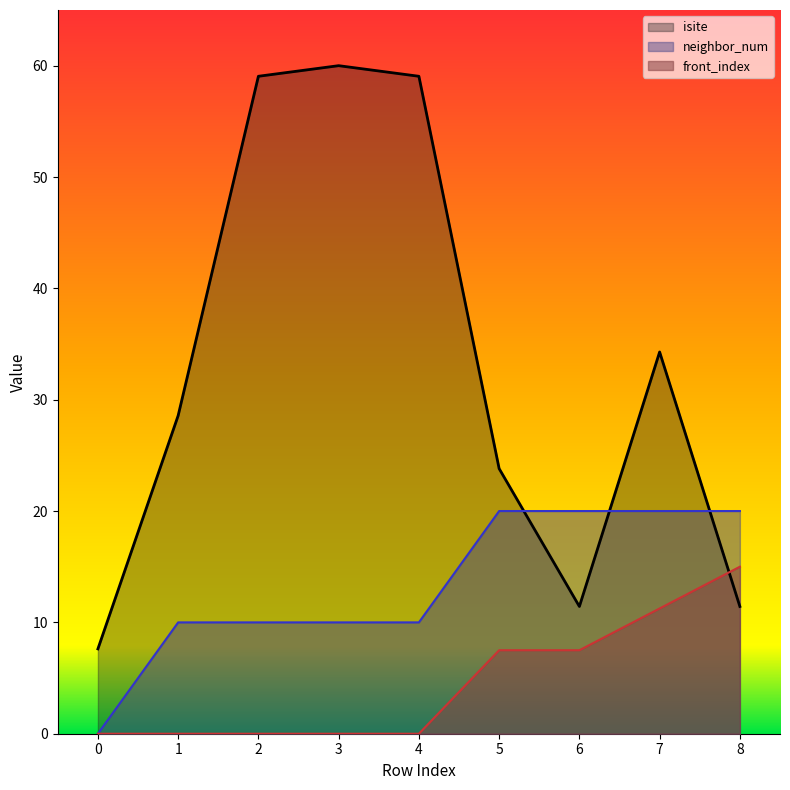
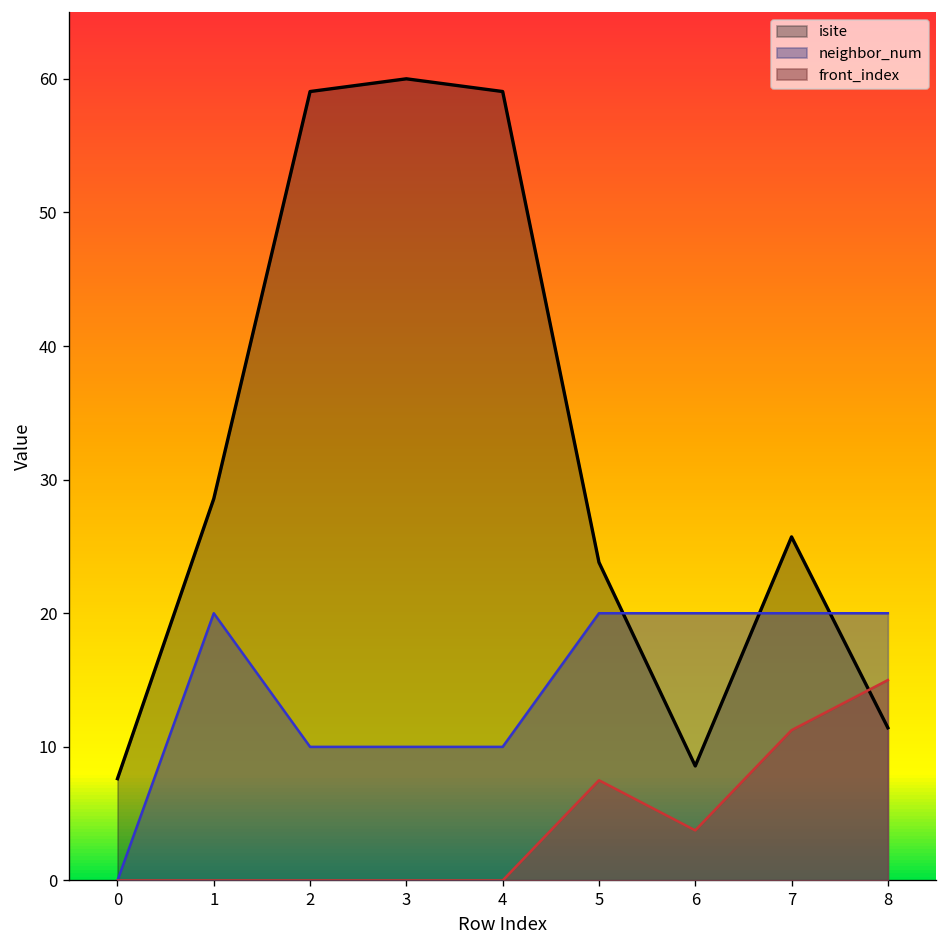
neighbor_num, 1: 10.0 -> 20.0
isite, 6: 11.4 -> 8.6
front_index, 6: 7.5 -> 3.8
isite, 7: 34.3 -> 25.7
